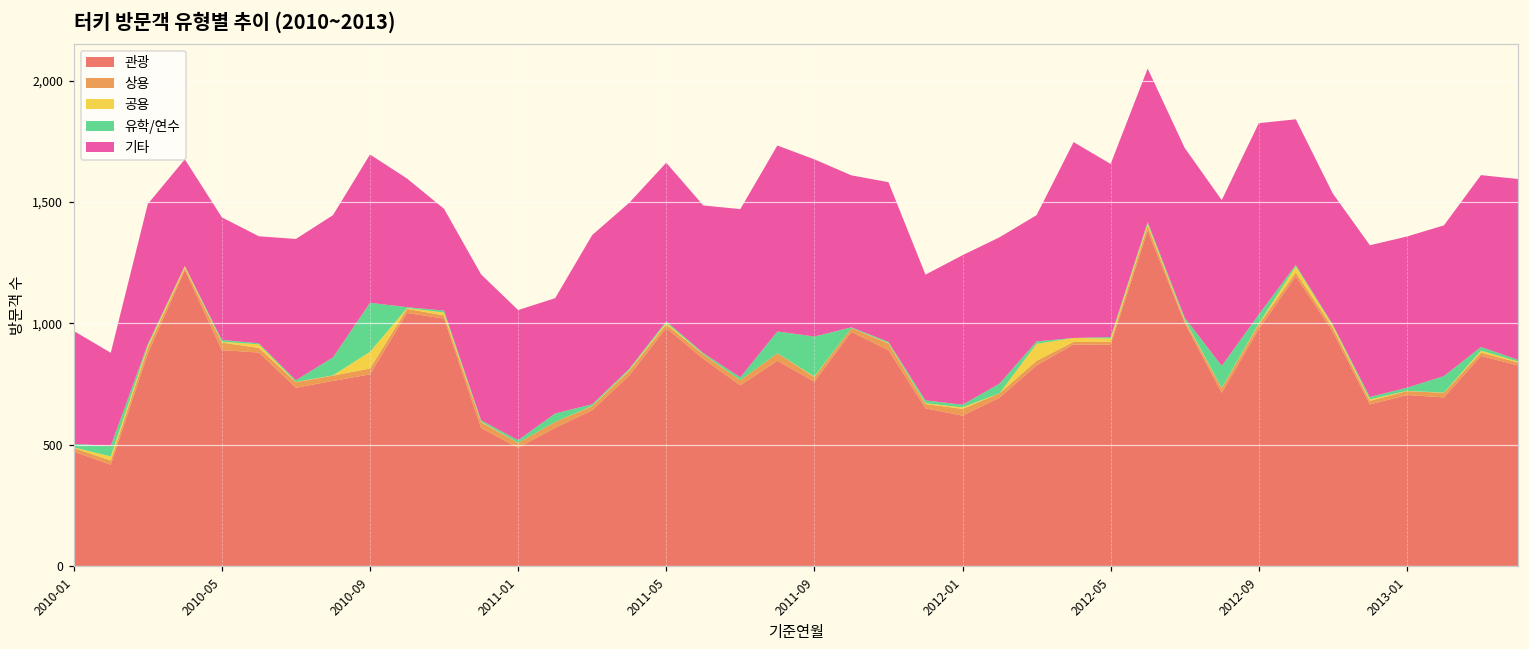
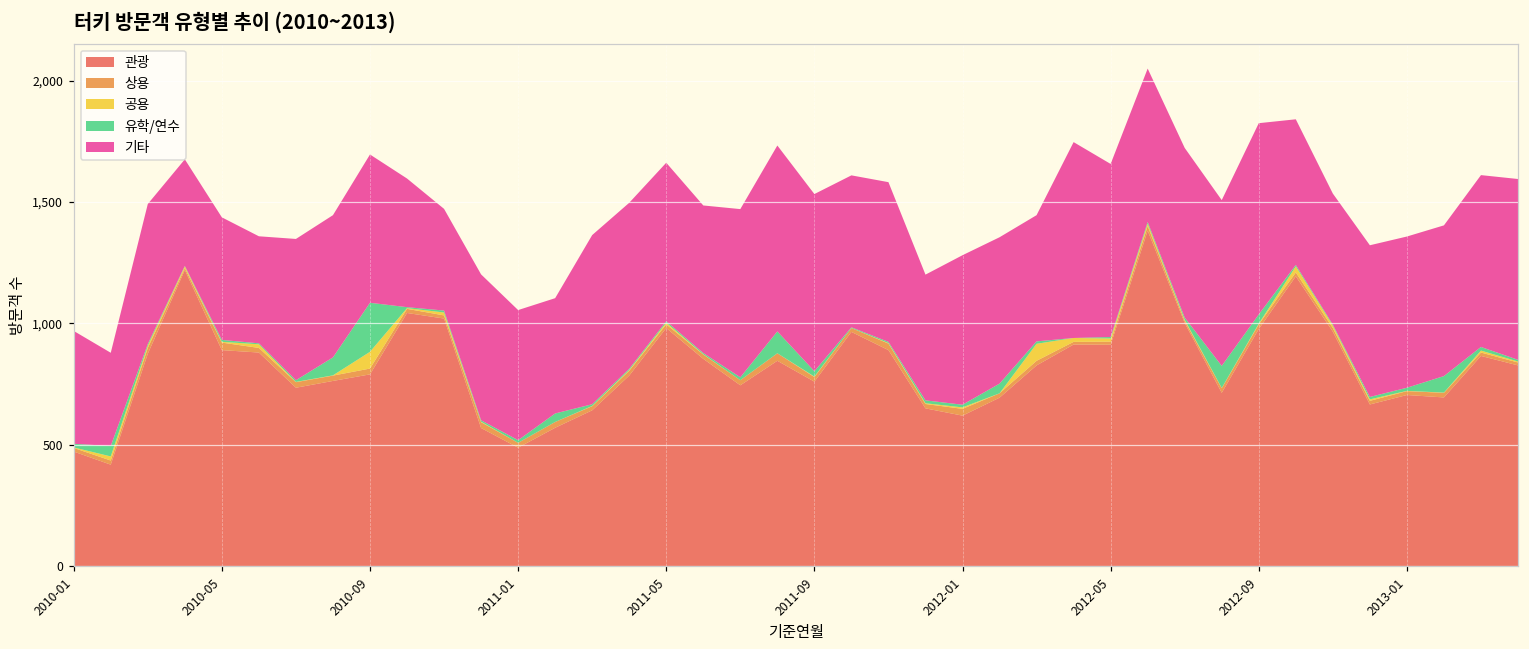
유학/연수, 2011-09: 170 -> 20
